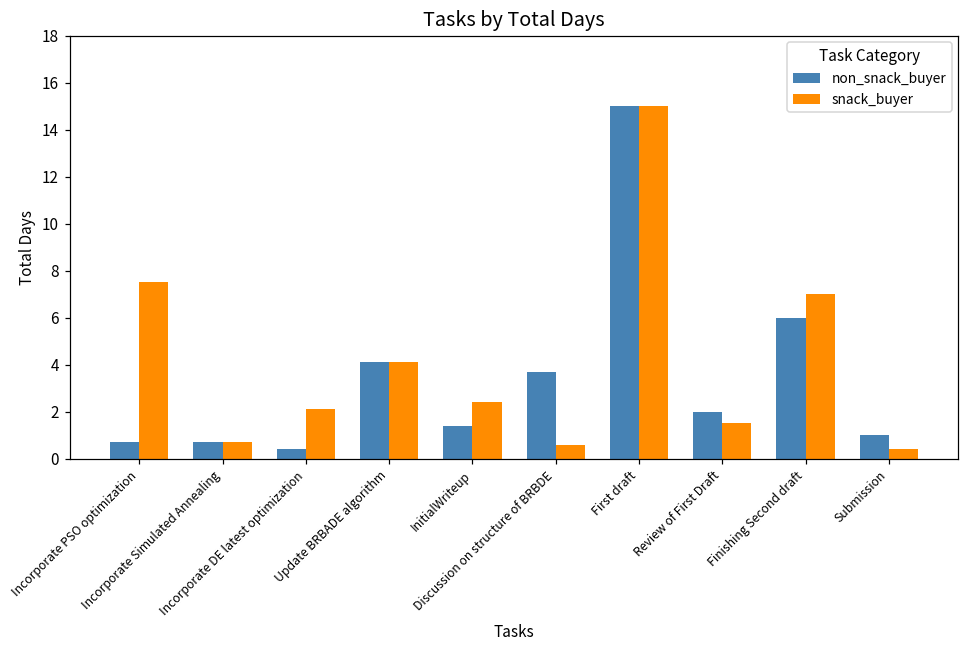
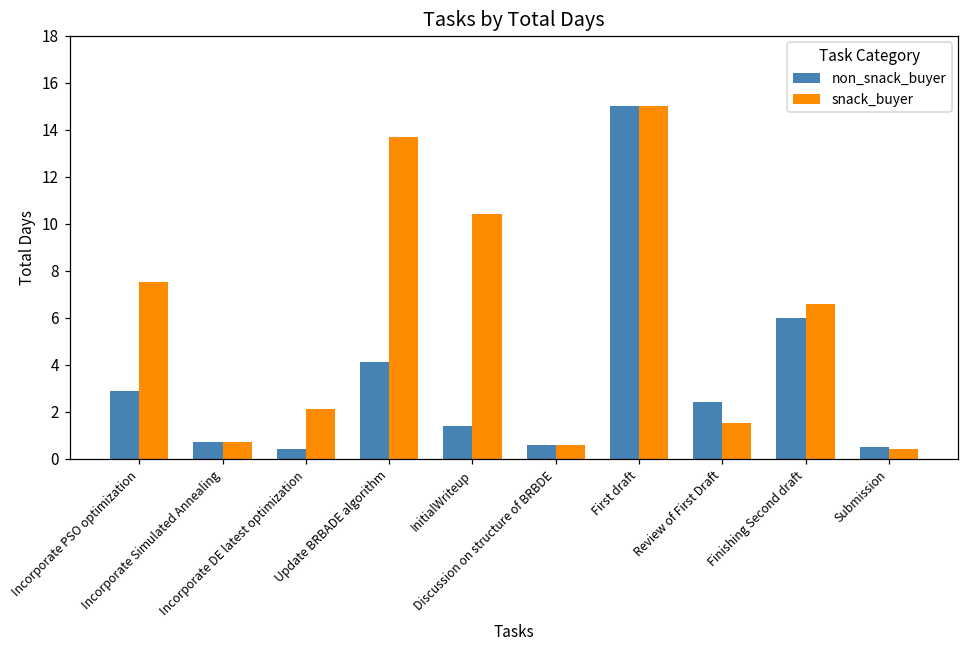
non_snack_buyer, Incorporate PSO optimization: 0.7 -> 2.9
snack_buyer, Update BRBADE algorithm: 4.1 -> 13.7
snack_buyer, InitialWriteup: 2.4 -> 10.4
non_snack_buyer, Discussion on structure of BRBDE: 3.7 -> 0.6
non_snack_buyer, Review of First Draft: 2.0 -> 2.4
snack_buyer, Finishing Second draft: 7.0 -> 6.6
non_snack_buyer, Submission: 1.0 -> 0.5
